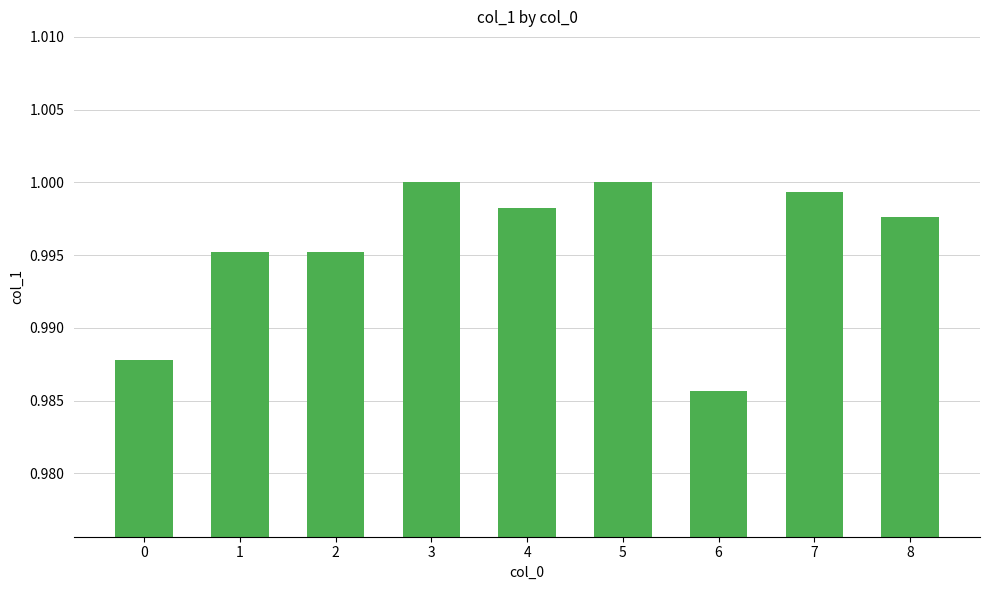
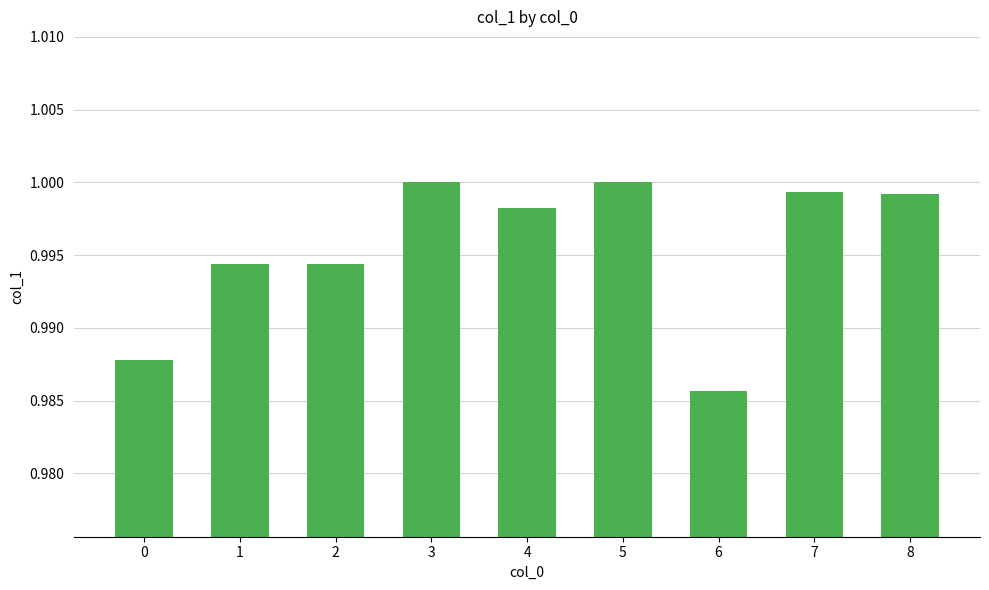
1: 0.9952 -> 0.9944
2: 0.9952 -> 0.9944
8: 0.9976 -> 0.9992
